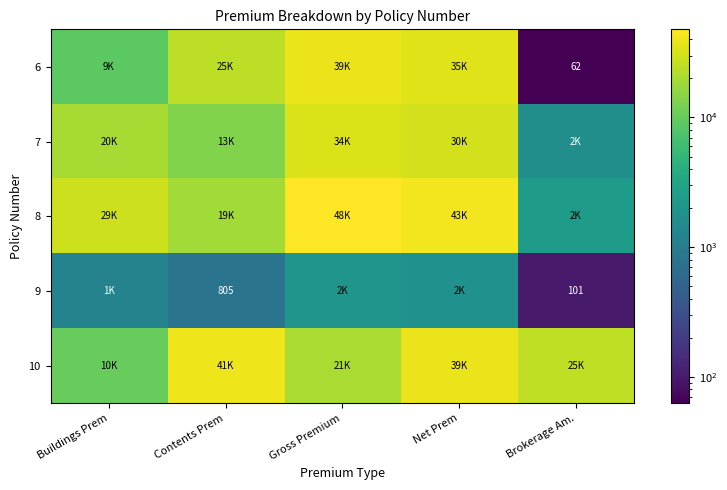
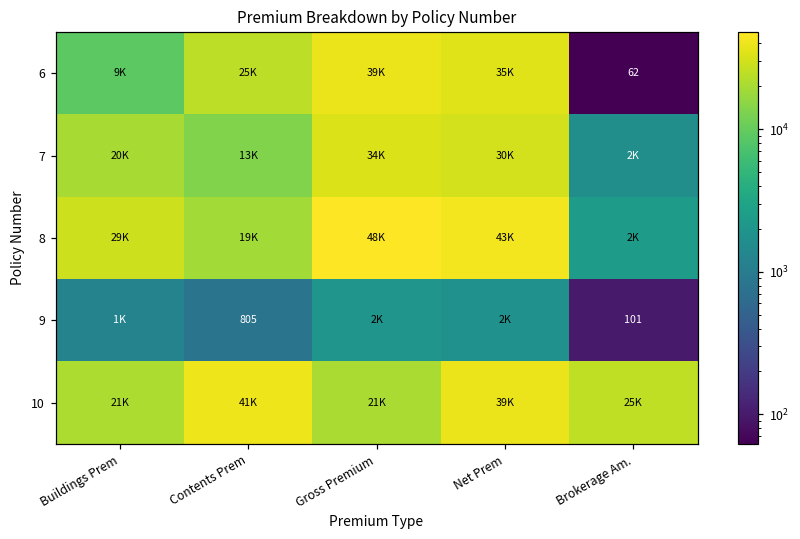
10, Buildings Prem: 10K -> 21K
